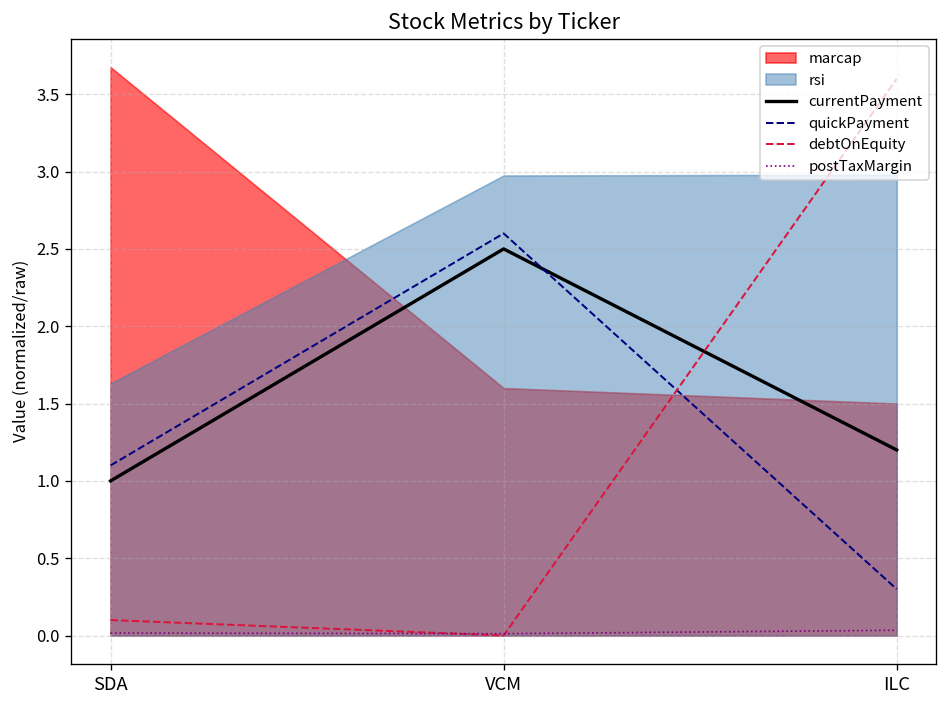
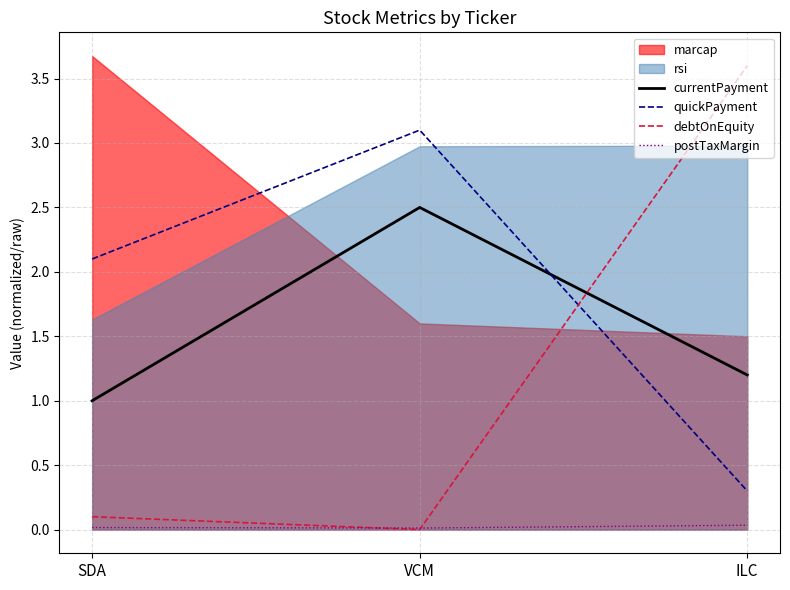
quickPayment, SDA: 1.1 -> 2.1
quickPayment, VCM: 2.6 -> 3.1
